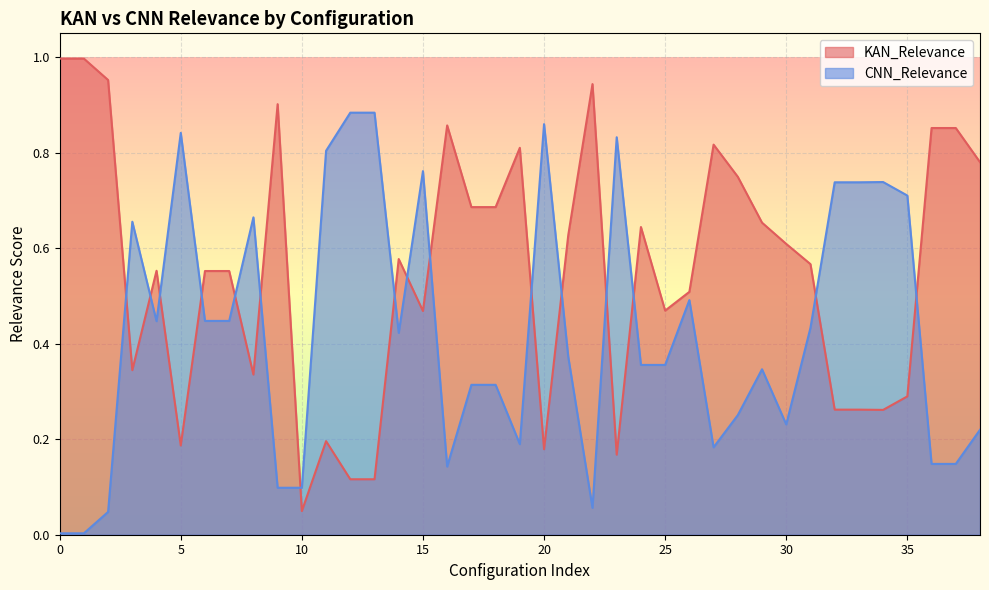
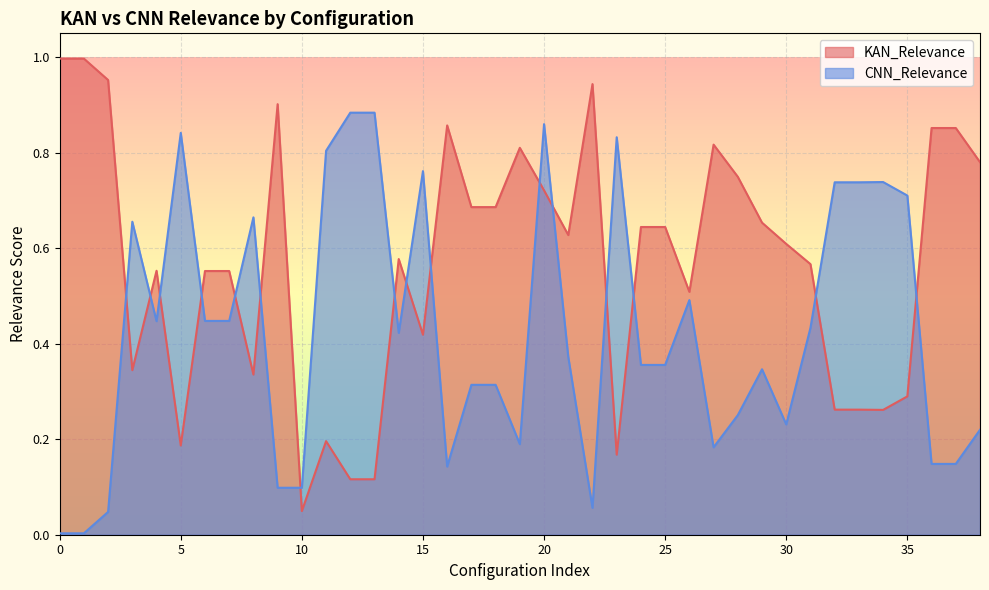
KAN_Relevance, 15: 0.47 -> 0.42
KAN_Relevance, 20: 0.18 -> 0.72
KAN_Relevance, 25: 0.47 -> 0.64
